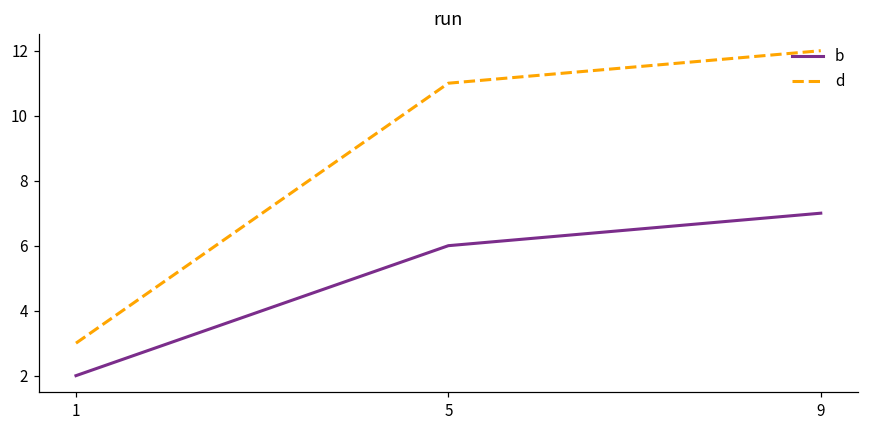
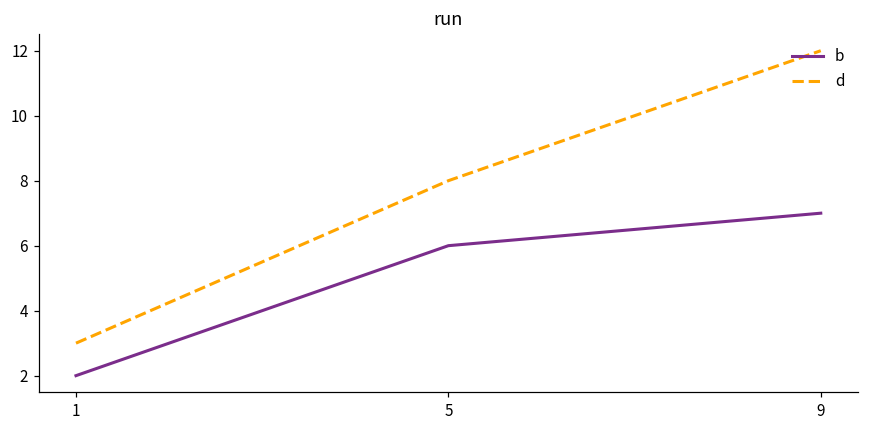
d, 5: 11 -> 8
